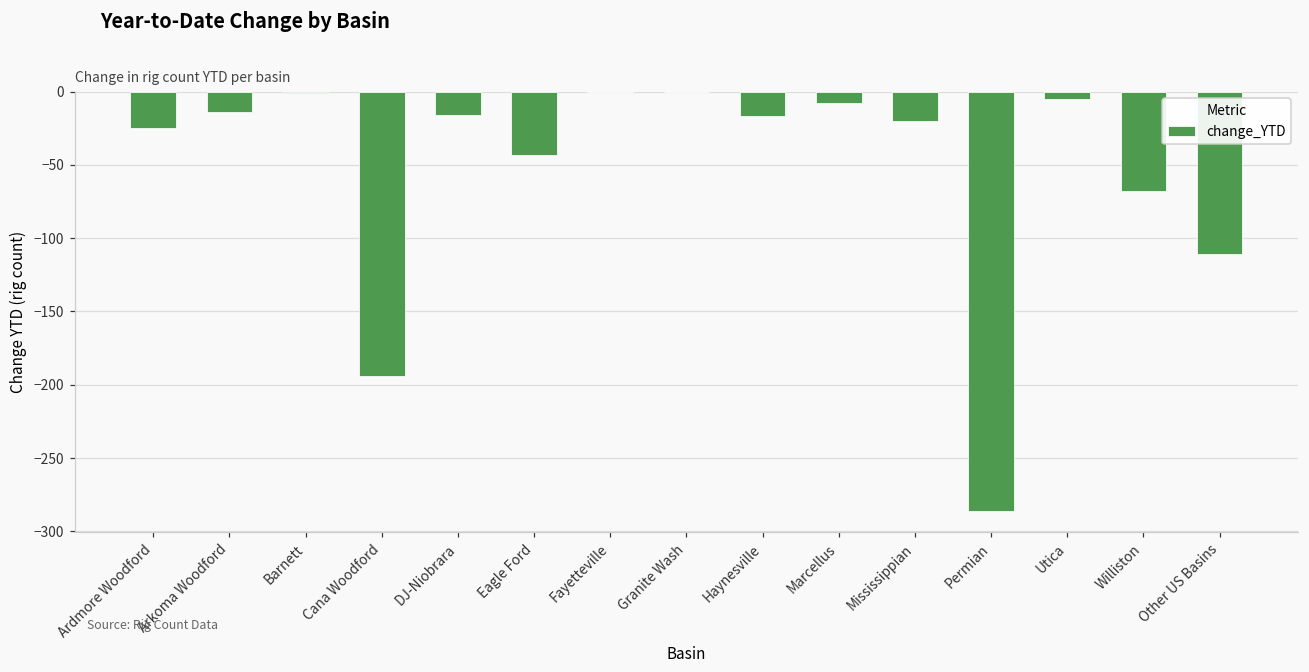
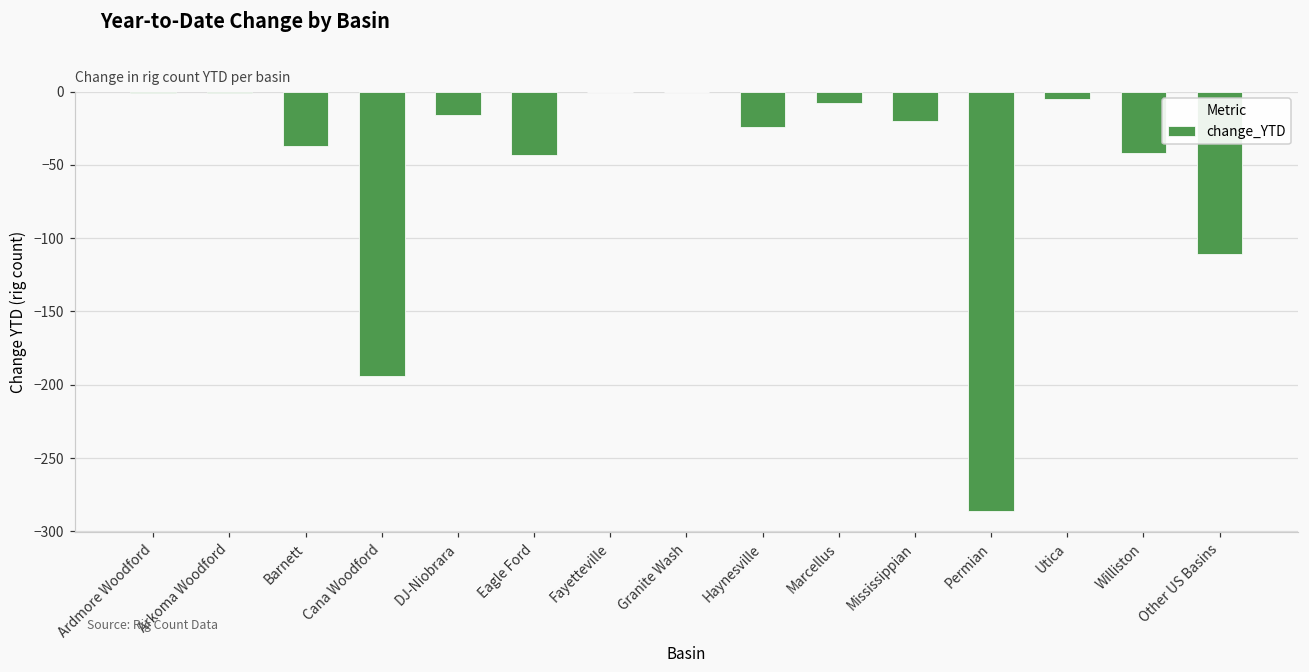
Ardmore Woodford: -25 -> -1
Arkoma Woodford: -14 -> -1
Barnett: -1 -> -37
Haynesville: -17 -> -24
Williston: -68 -> -42
